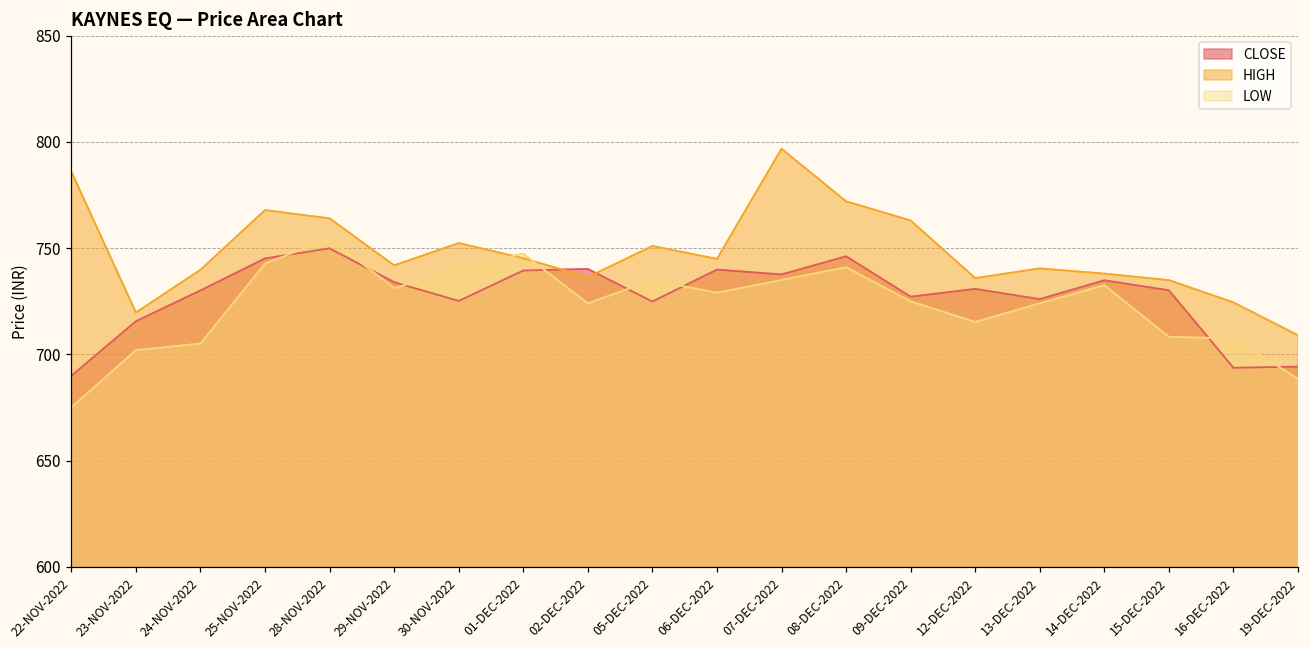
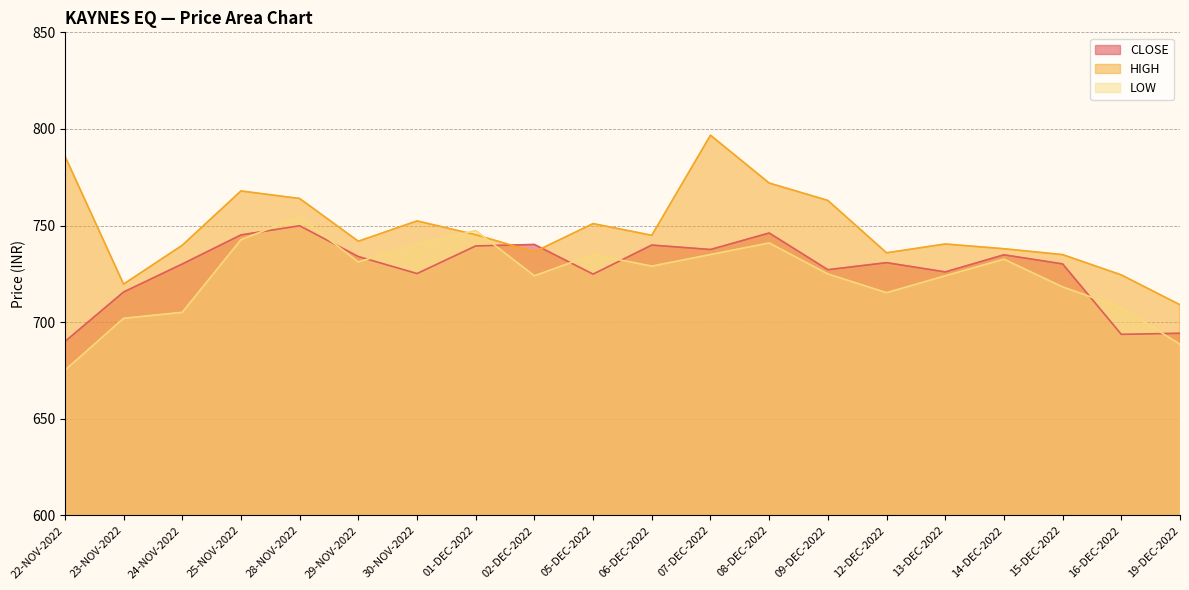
LOW, 15-DEC-2022: 708 -> 718
